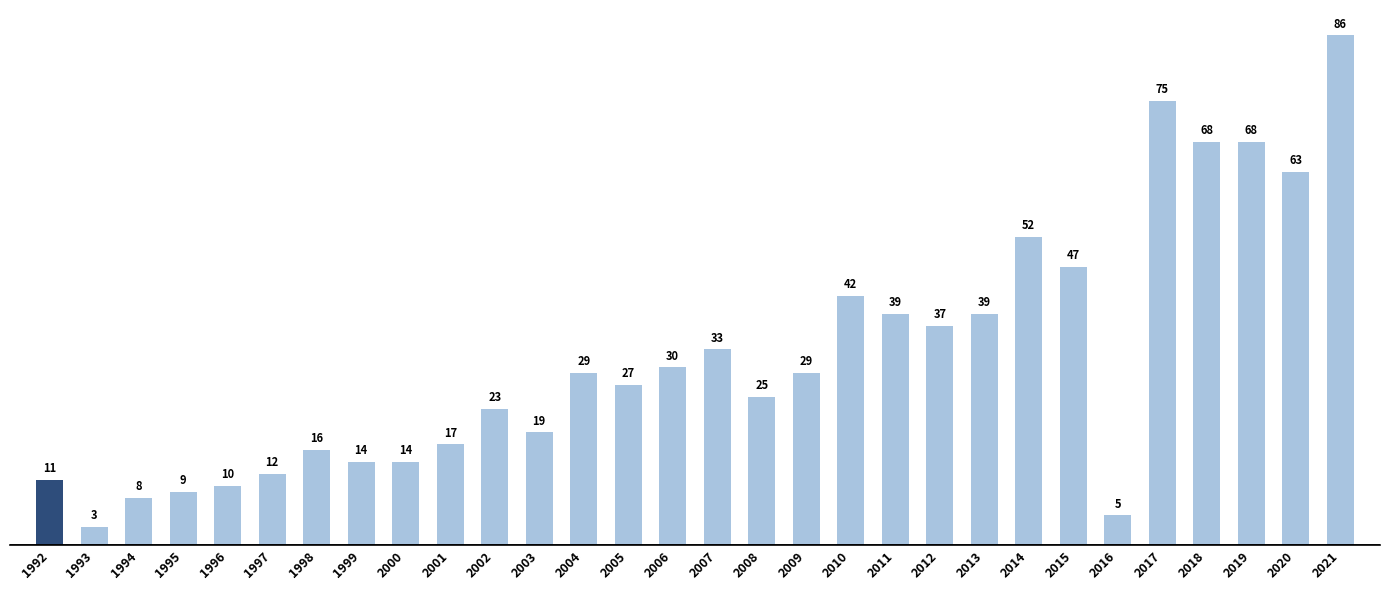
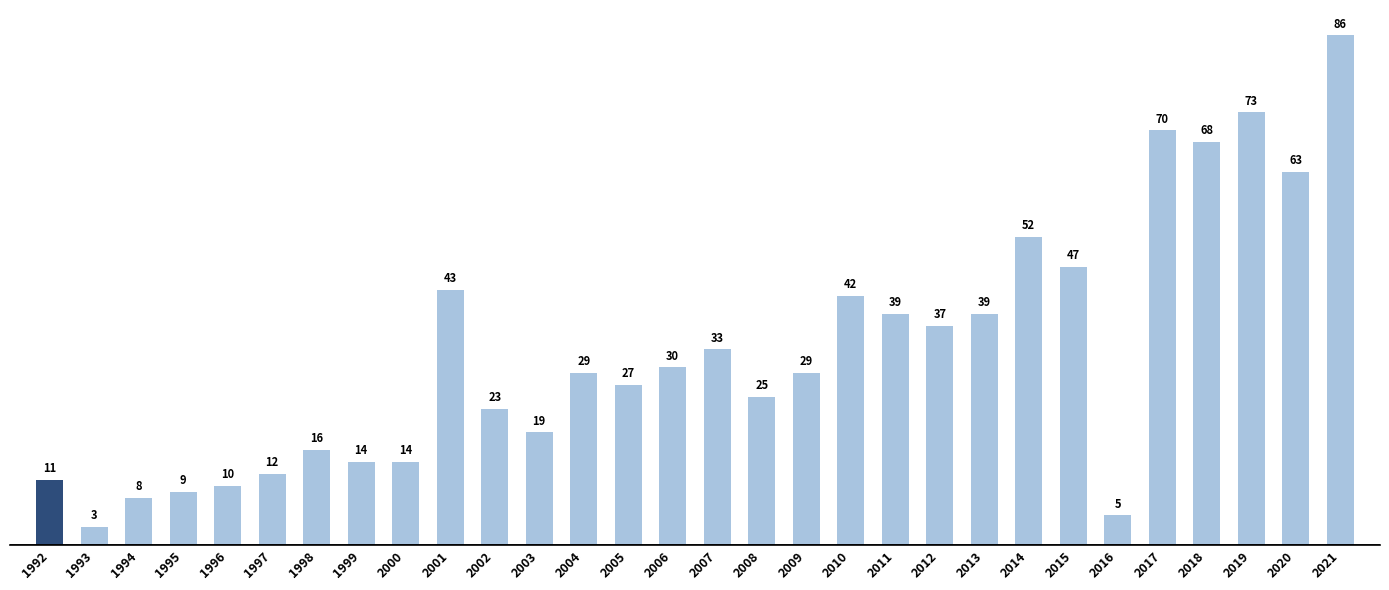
2001: 17 -> 43
2017: 75 -> 70
2019: 68 -> 73
